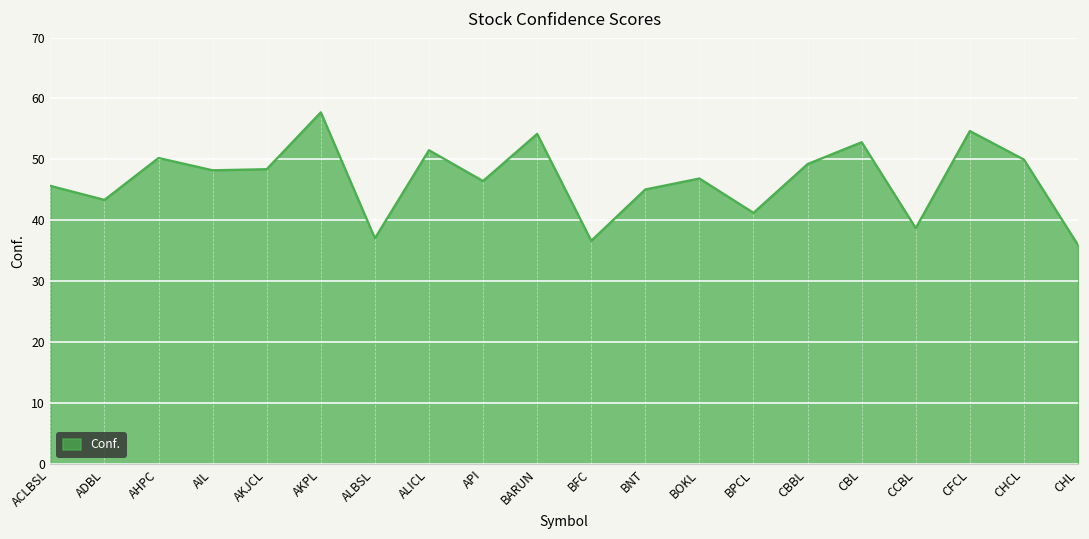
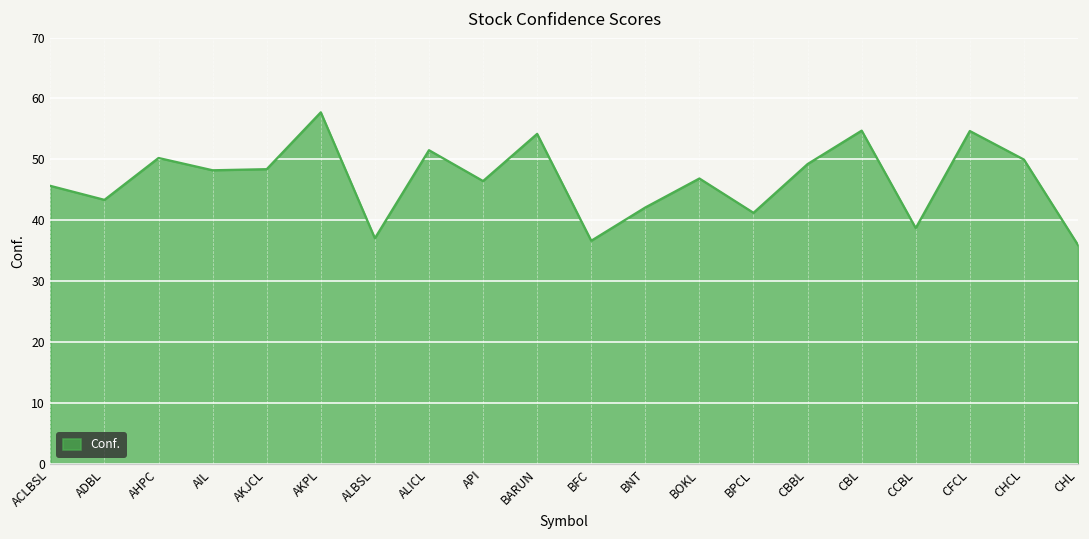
BNT: 45 -> 42
CBL: 53 -> 55
